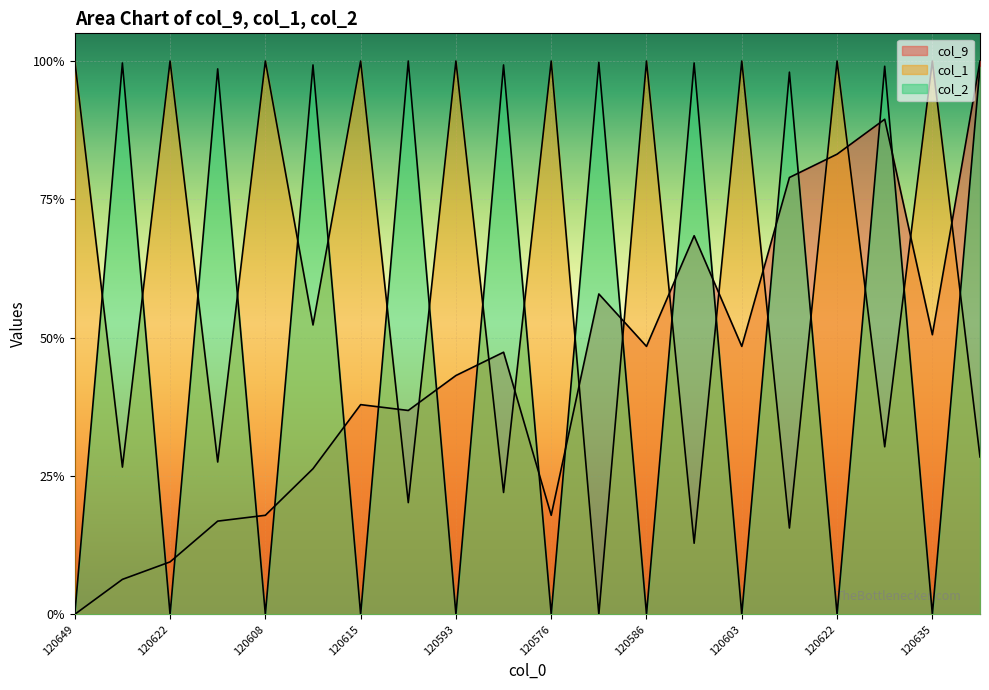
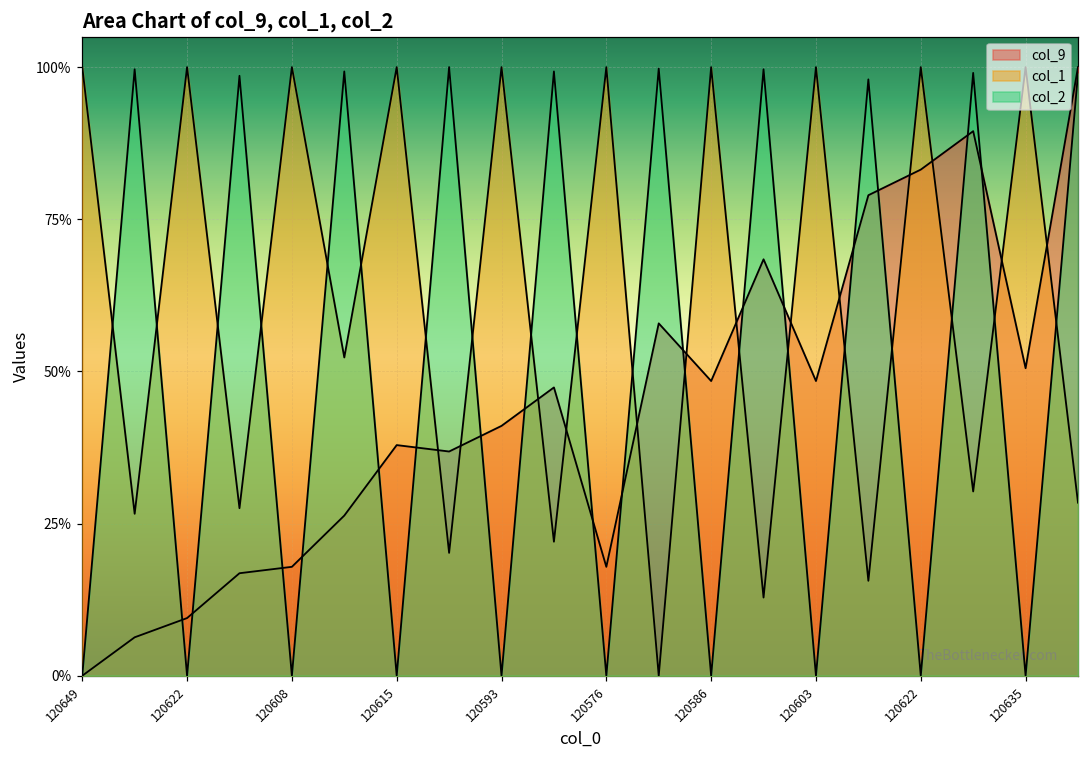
col_9, 120593: 43% -> 41%
